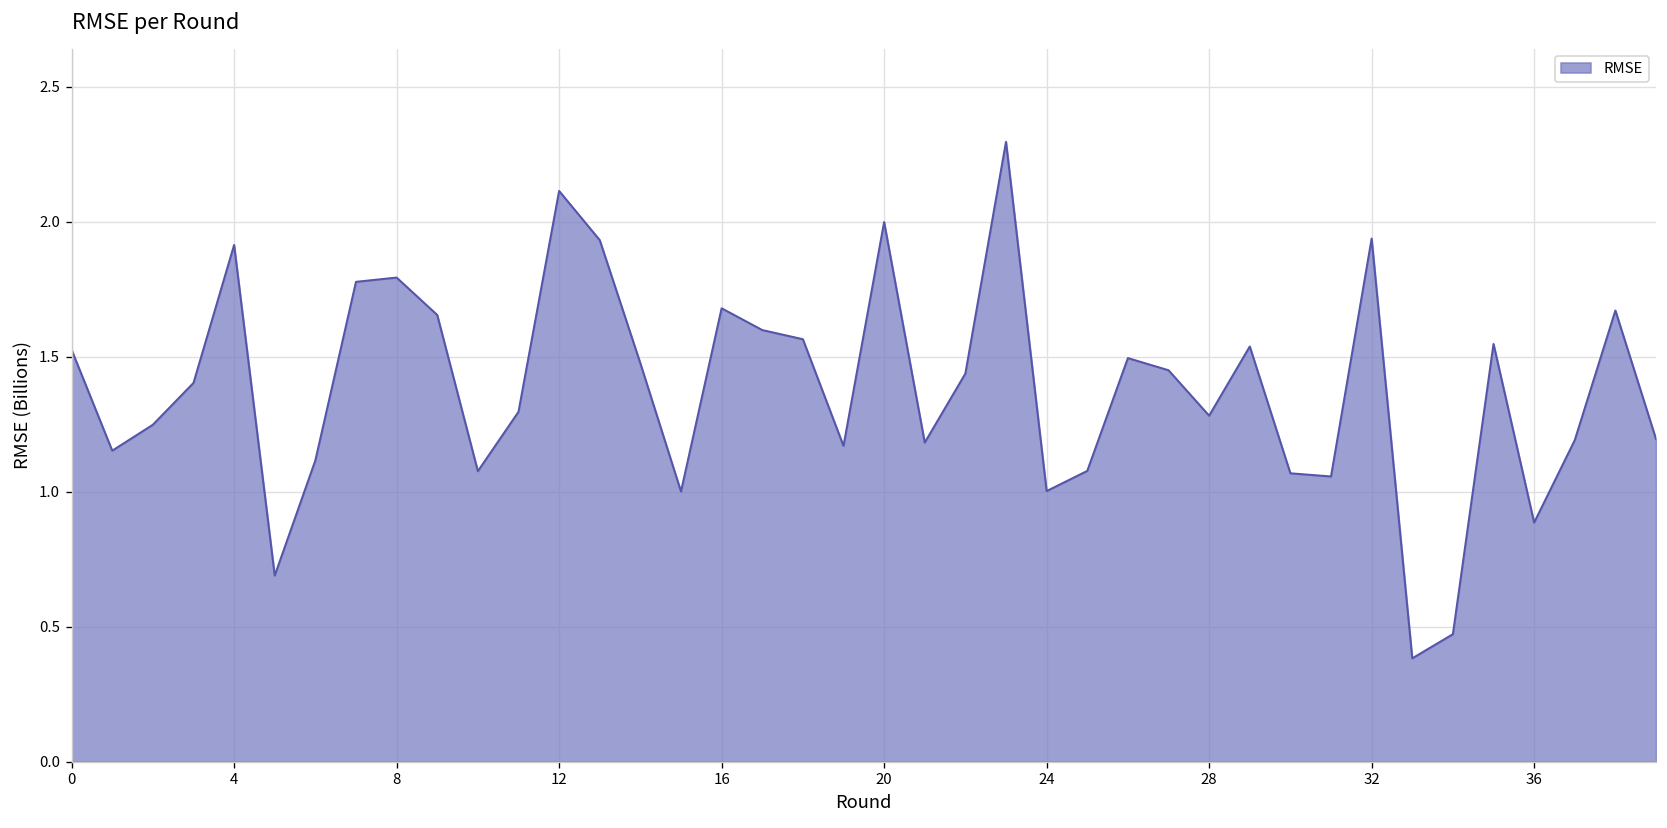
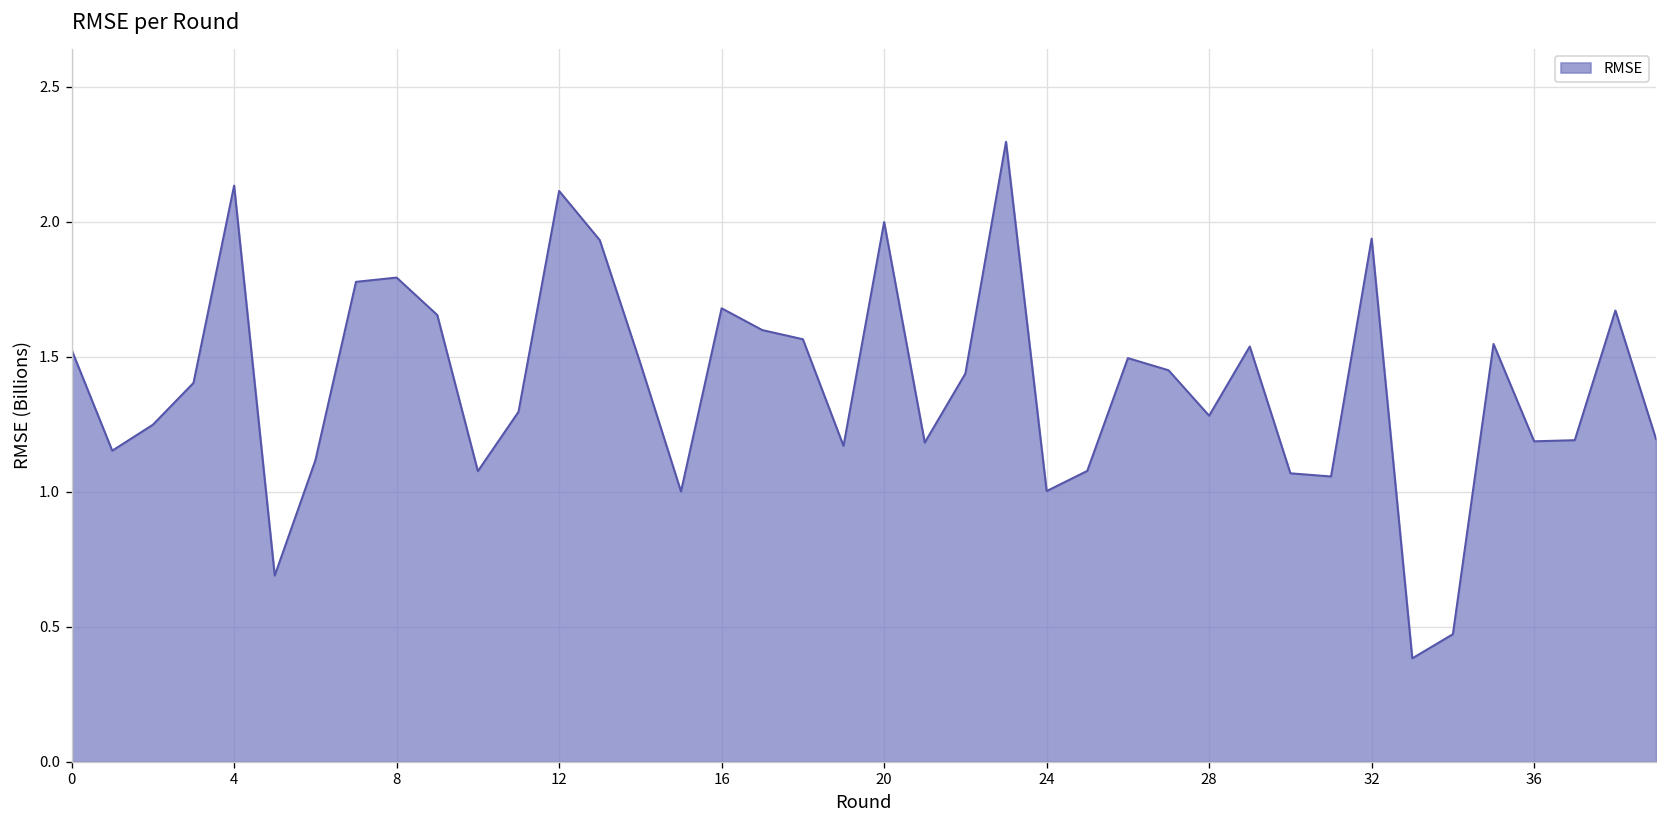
4: 1.91 -> 2.13
36: 0.89 -> 1.19
